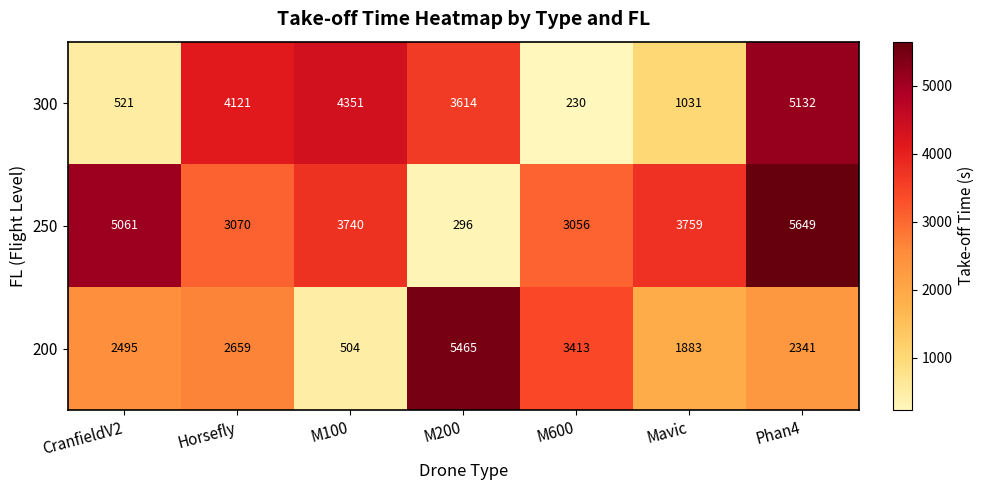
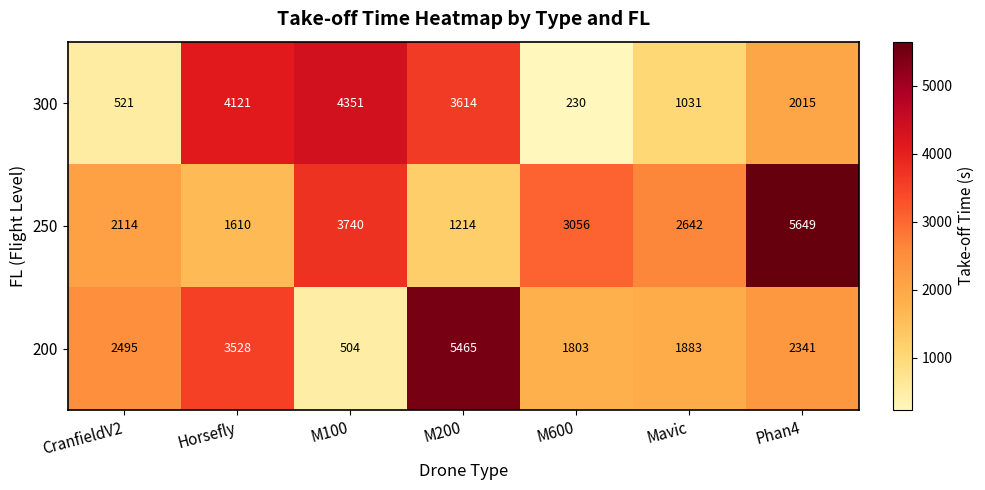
300, Phan4: 5132 -> 2015
250, CranfieldV2: 5061 -> 2114
250, Horsefly: 3070 -> 1610
250, M200: 296 -> 1214
250, Mavic: 3759 -> 2642
200, Horsefly: 2659 -> 3528
200, M600: 3413 -> 1803
